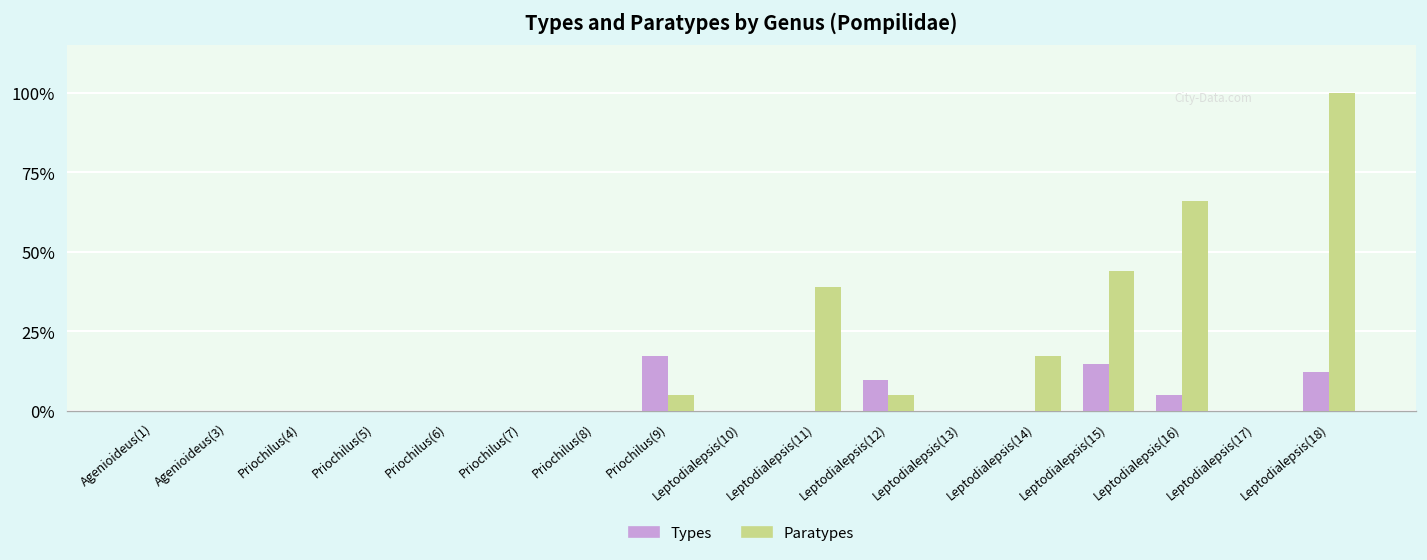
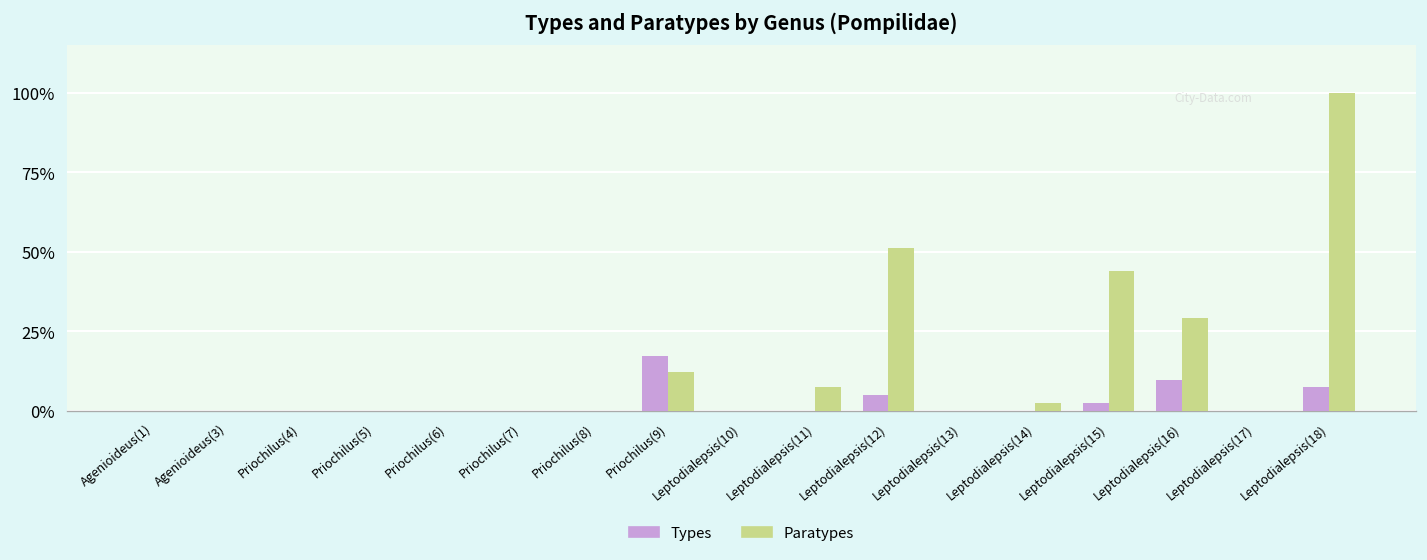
Paratypes, Priochilus(9): 5% -> 12%
Paratypes, Leptodialepsis(11): 39% -> 7%
Types, Leptodialepsis(12): 10% -> 5%
Paratypes, Leptodialepsis(12): 5% -> 51%
Paratypes, Leptodialepsis(14): 17% -> 2%
Types, Leptodialepsis(15): 15% -> 2%
Types, Leptodialepsis(16): 5% -> 10%
Paratypes, Leptodialepsis(16): 66% -> 29%
Types, Leptodialepsis(18): 12% -> 7%
